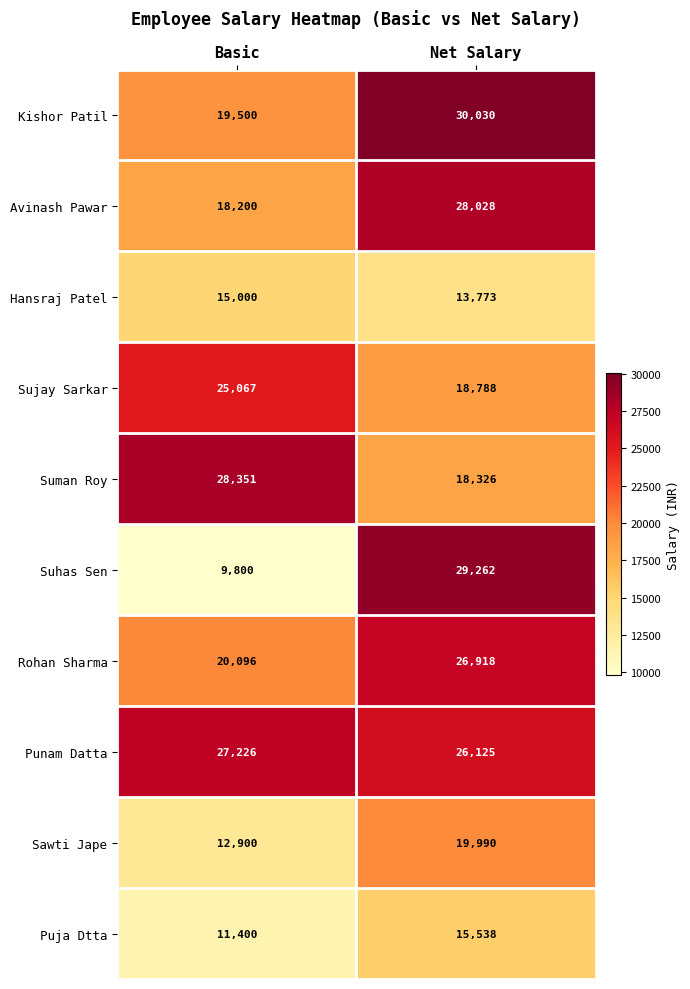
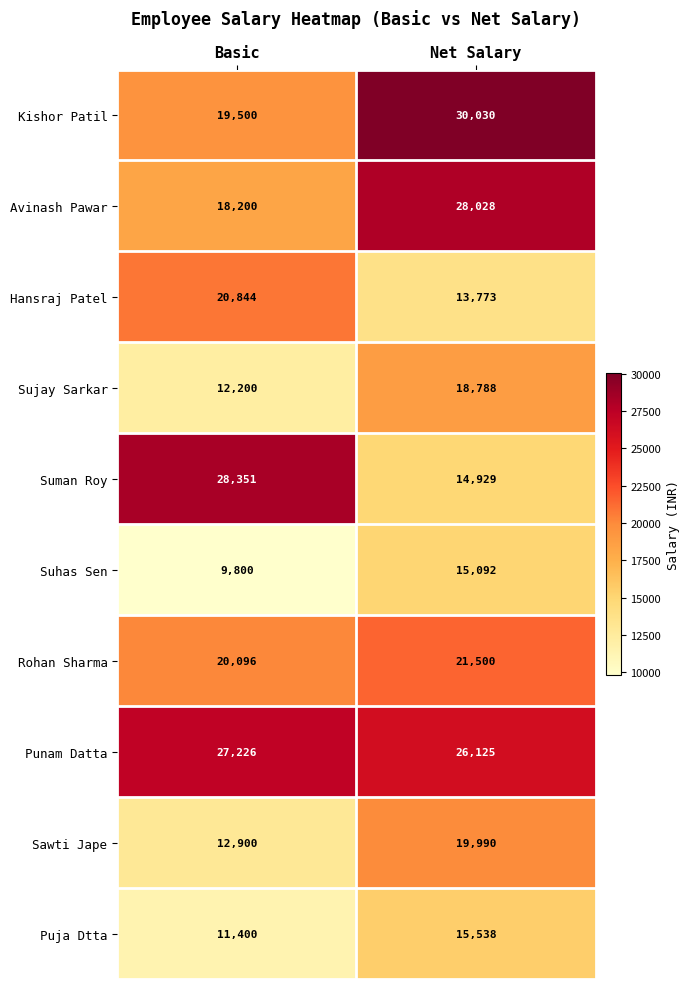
Hansraj Patel, Basic: 15,000 -> 20,844
Sujay Sarkar, Basic: 25,067 -> 12,200
Suman Roy, Net Salary: 18,326 -> 14,929
Suhas Sen, Net Salary: 29,262 -> 15,092
Rohan Sharma, Net Salary: 26,918 -> 21,500
